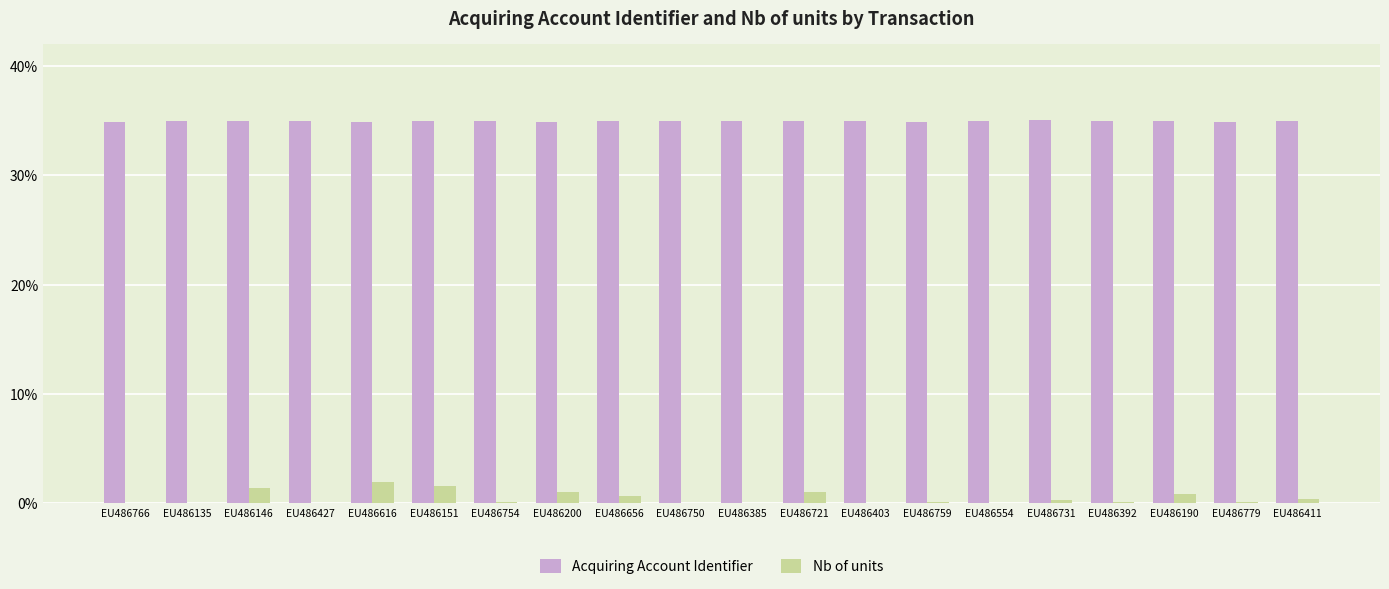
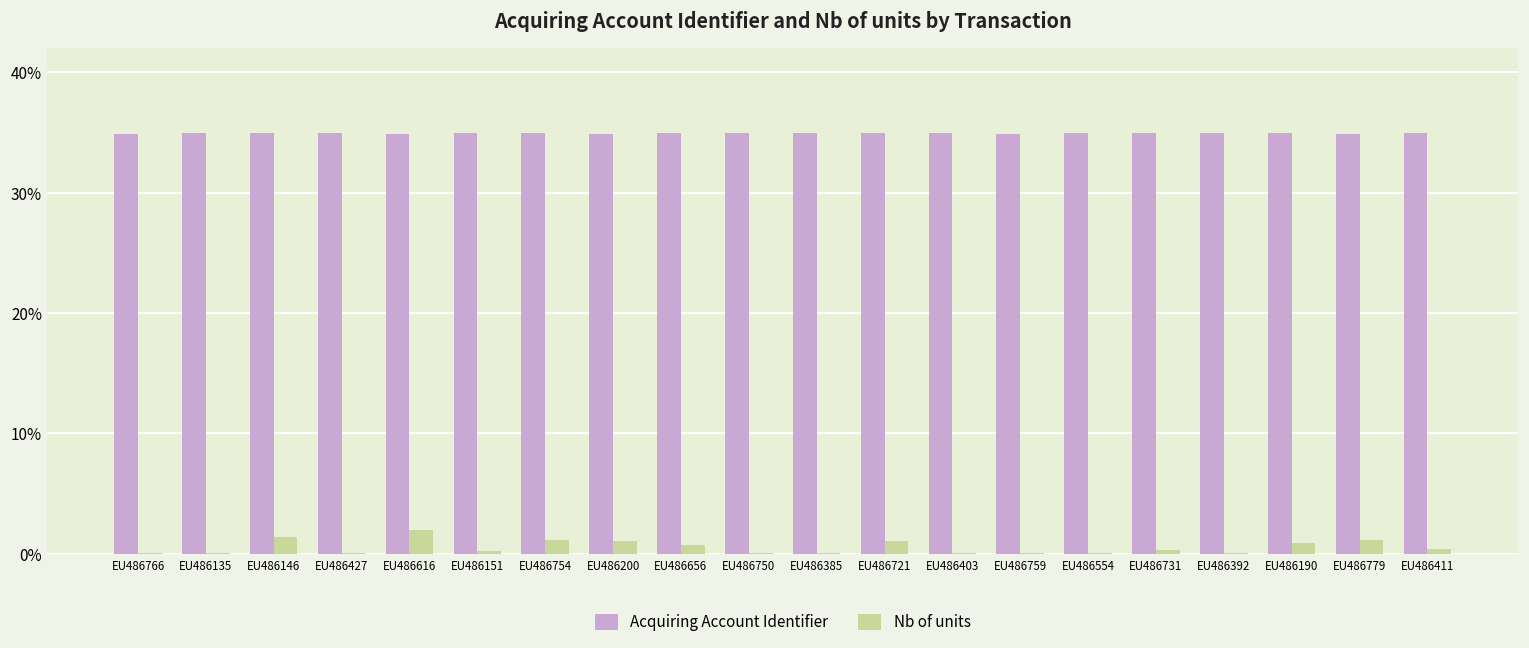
Nb of units, EU486151: 1.6% -> 0.2%
Nb of units, EU486754: 0.1% -> 1.2%
Nb of units, EU486779: 0.1% -> 1.1%
